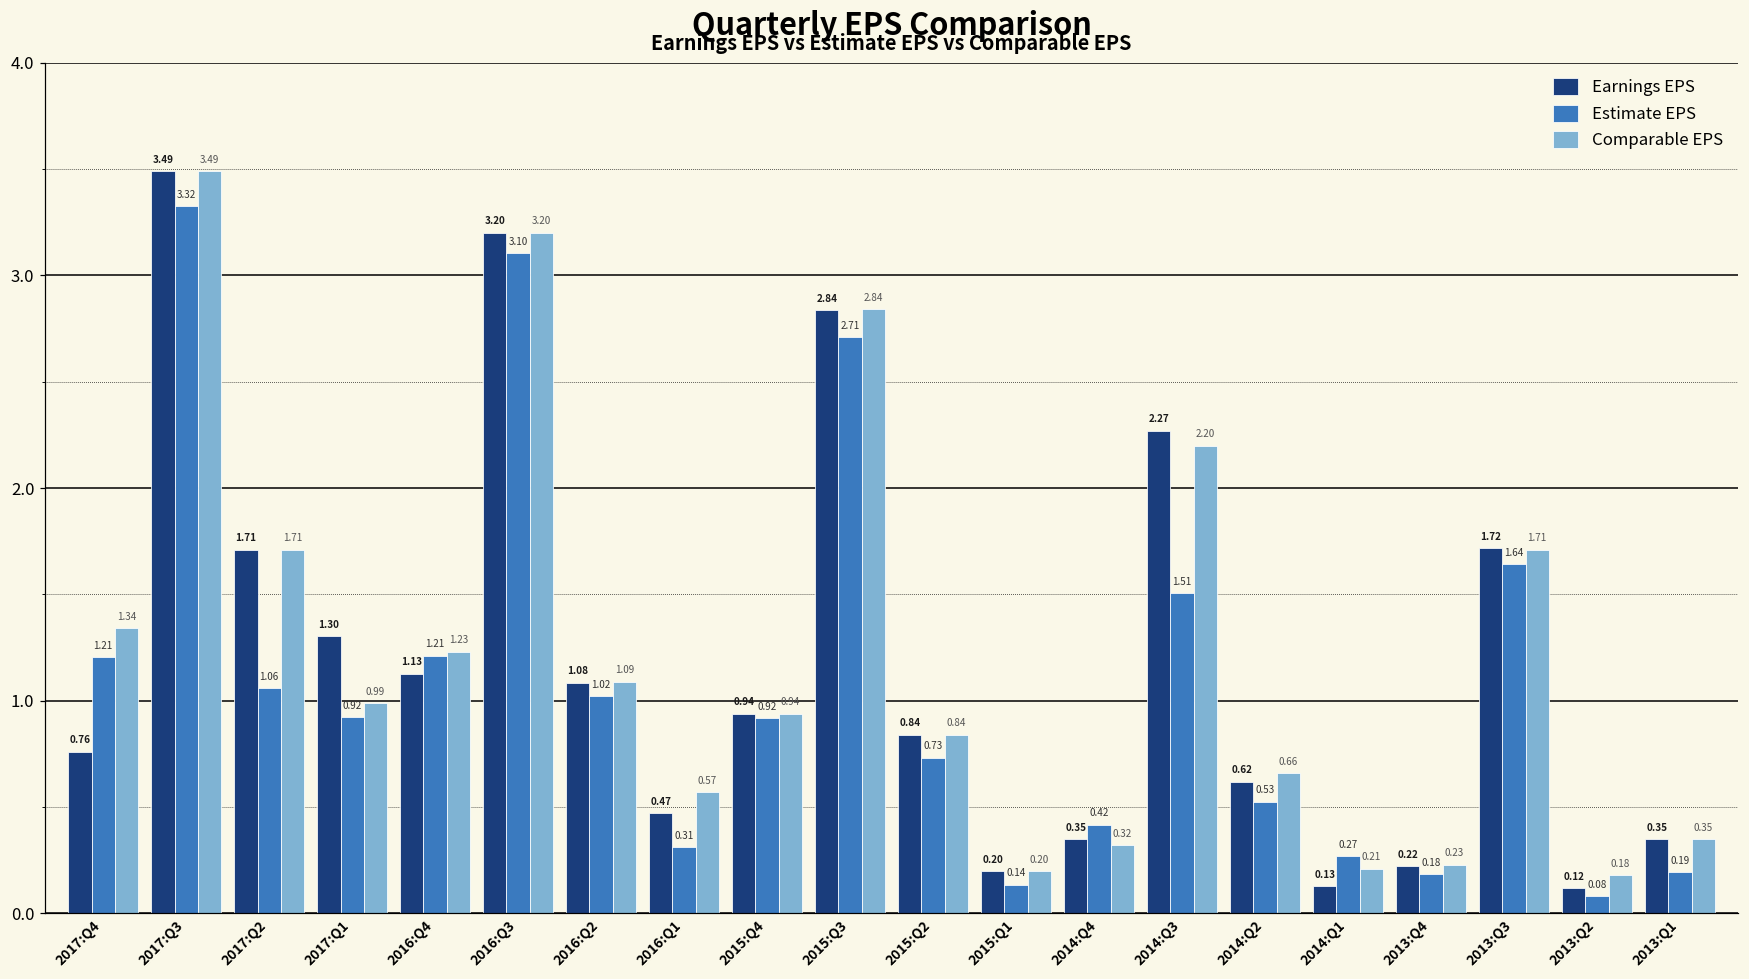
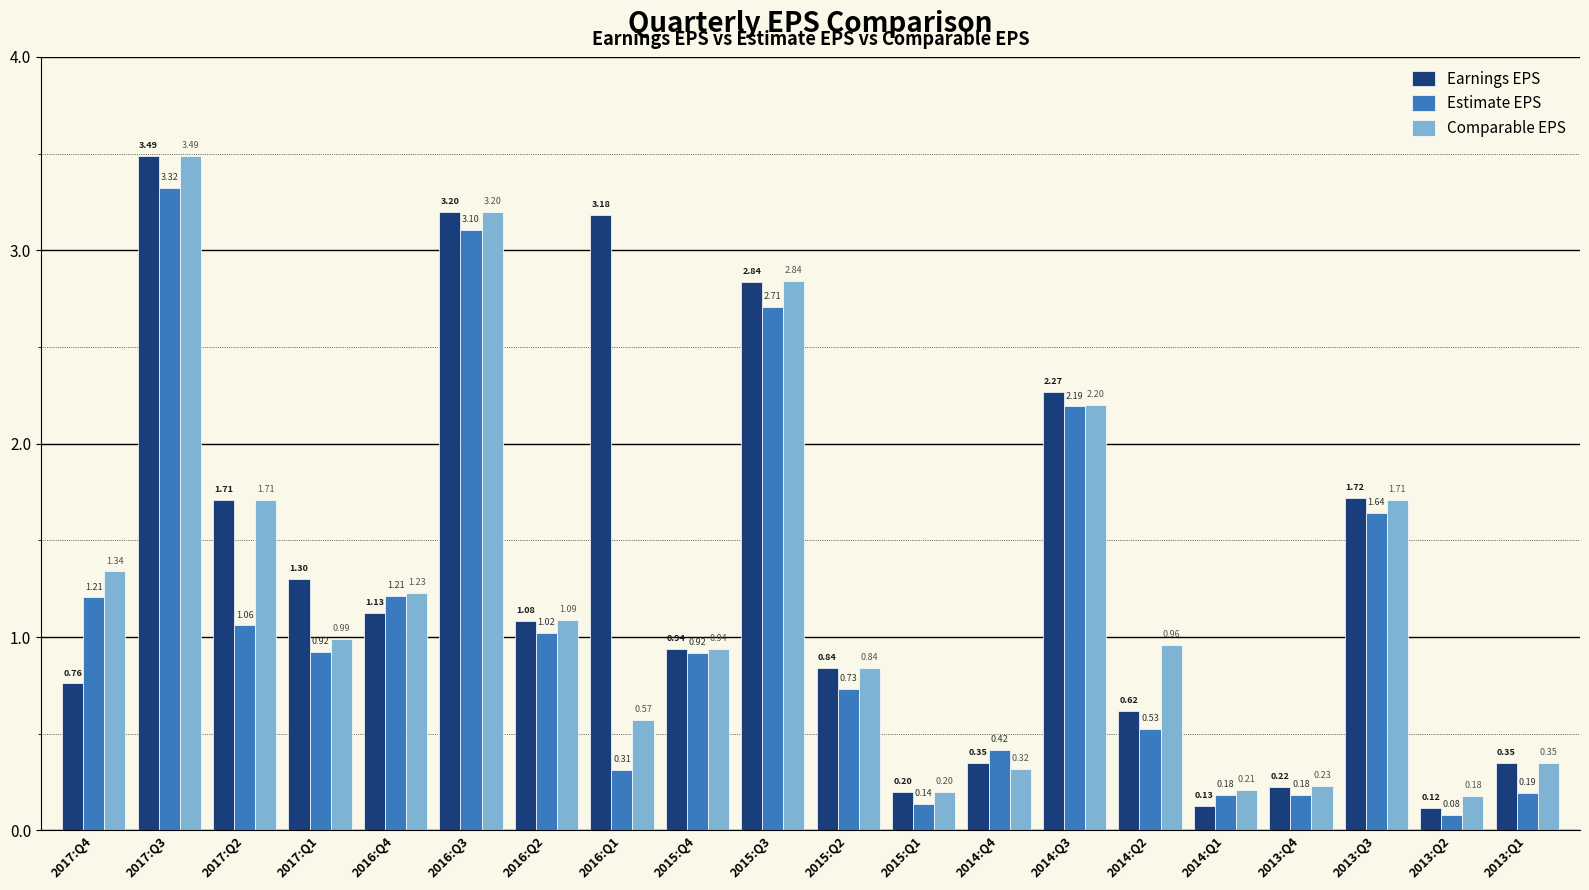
Earnings EPS, 2016:Q1: 0.47 -> 3.18
Estimate EPS, 2014:Q3: 1.51 -> 2.19
Comparable EPS, 2014:Q2: 0.66 -> 0.96
Estimate EPS, 2014:Q1: 0.27 -> 0.18
